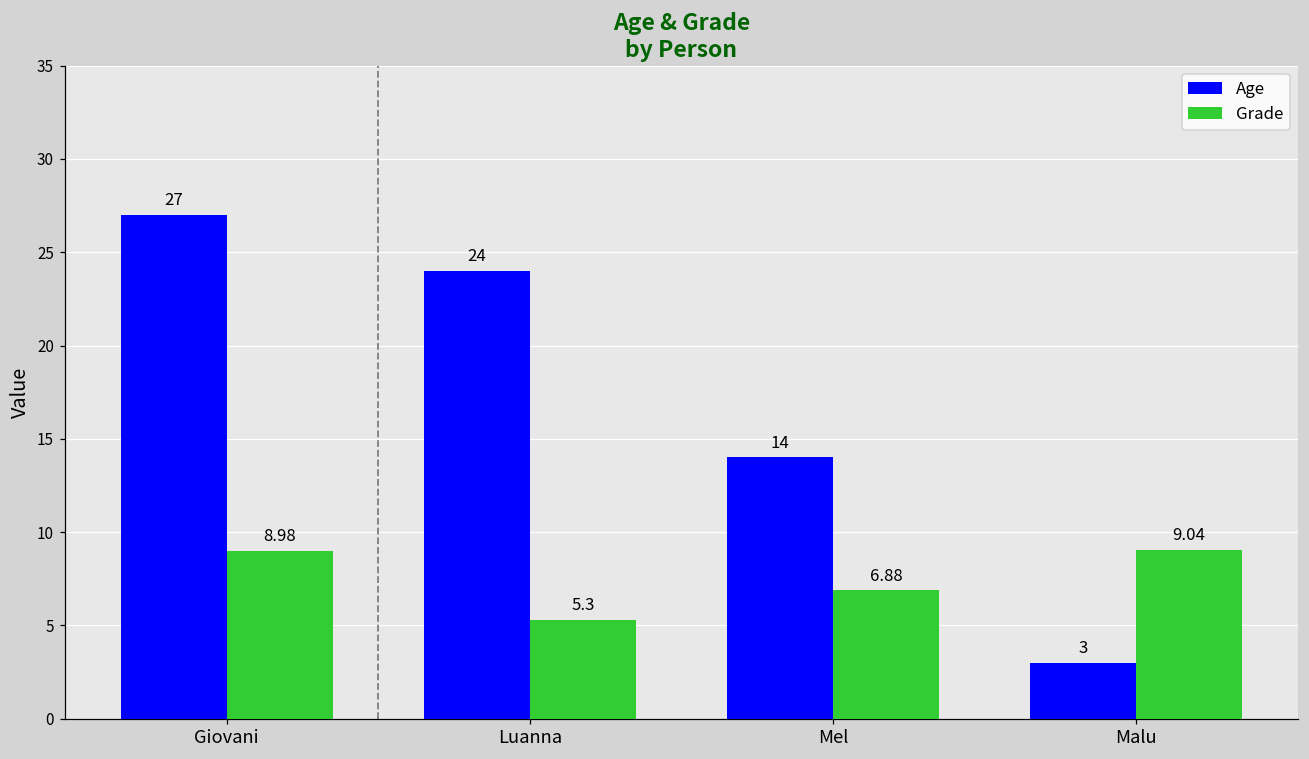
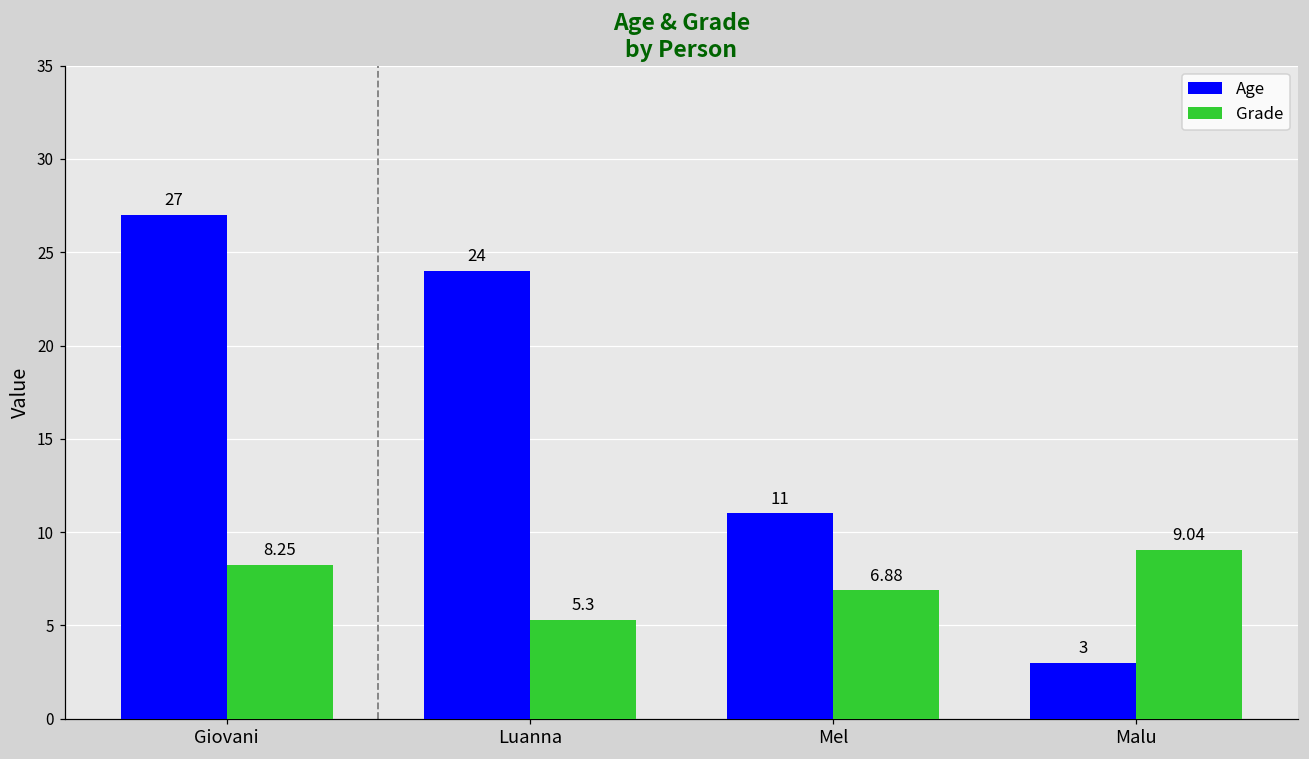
Grade, Giovani: 8.98 -> 8.25
Age, Mel: 14 -> 11
